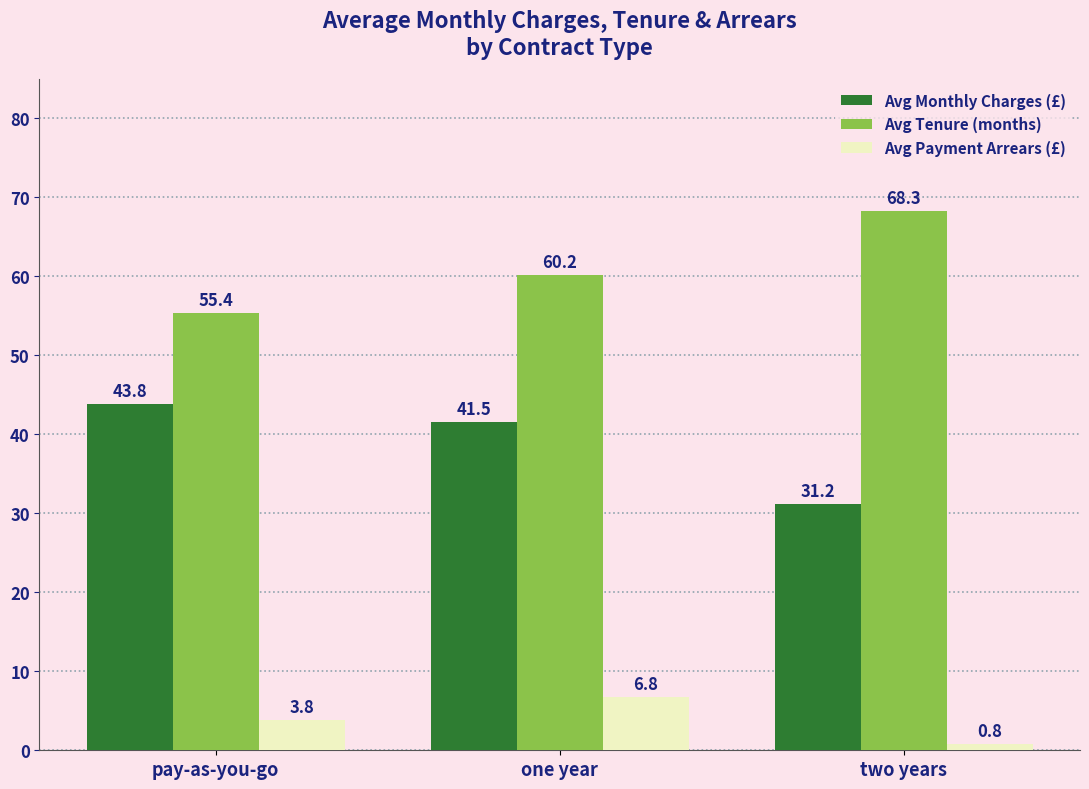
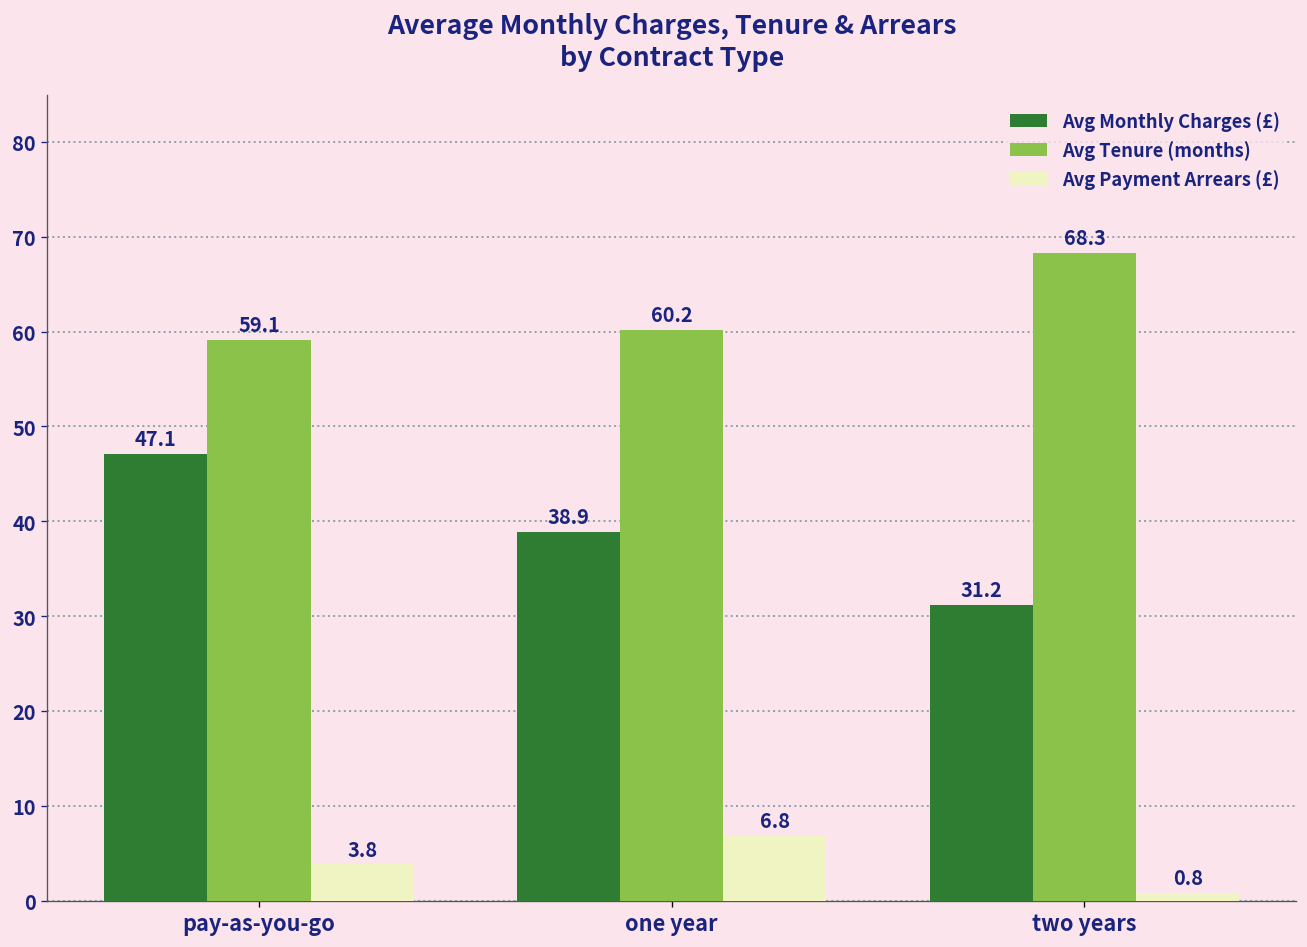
Avg Monthly Charges (£), pay-as-you-go: 43.8 -> 47.1
Avg Tenure (months), pay-as-you-go: 55.4 -> 59.1
Avg Monthly Charges (£), one year: 41.5 -> 38.9
